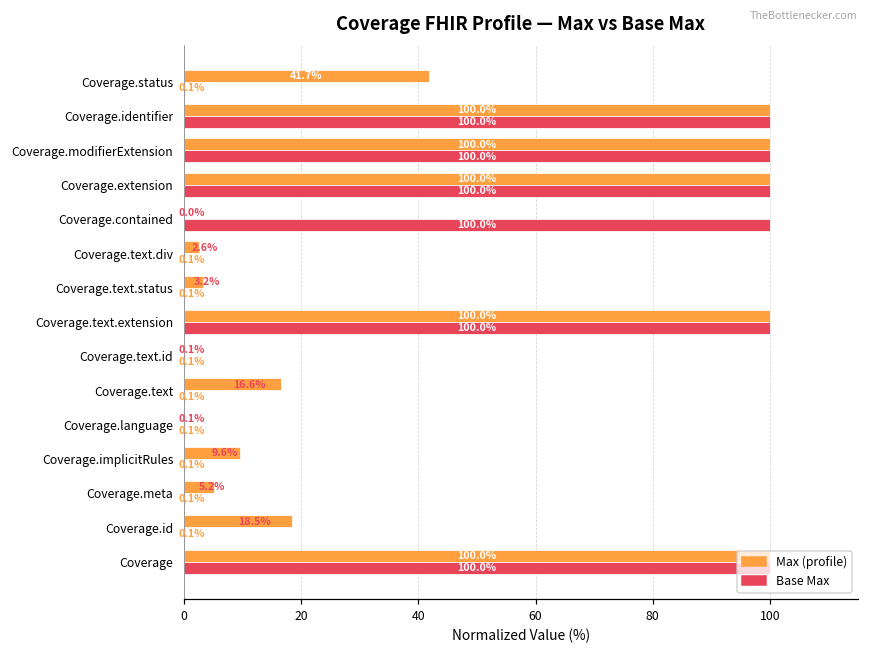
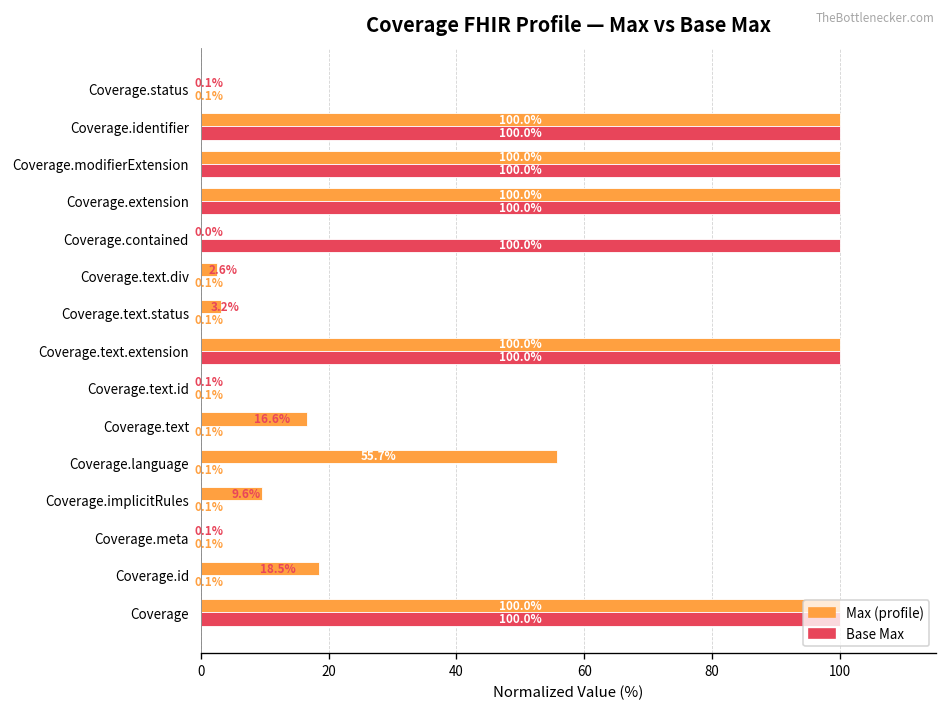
Max (profile), Coverage.status: 41.7% -> 0.1%
Max (profile), Coverage.language: 0.1% -> 55.7%
Max (profile), Coverage.meta: 5.2% -> 0.1%
